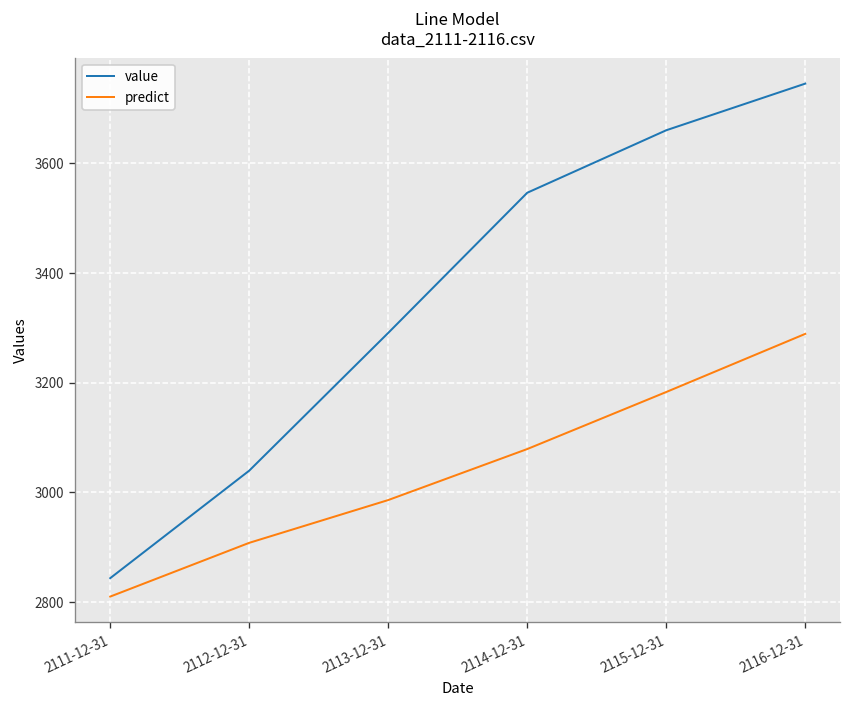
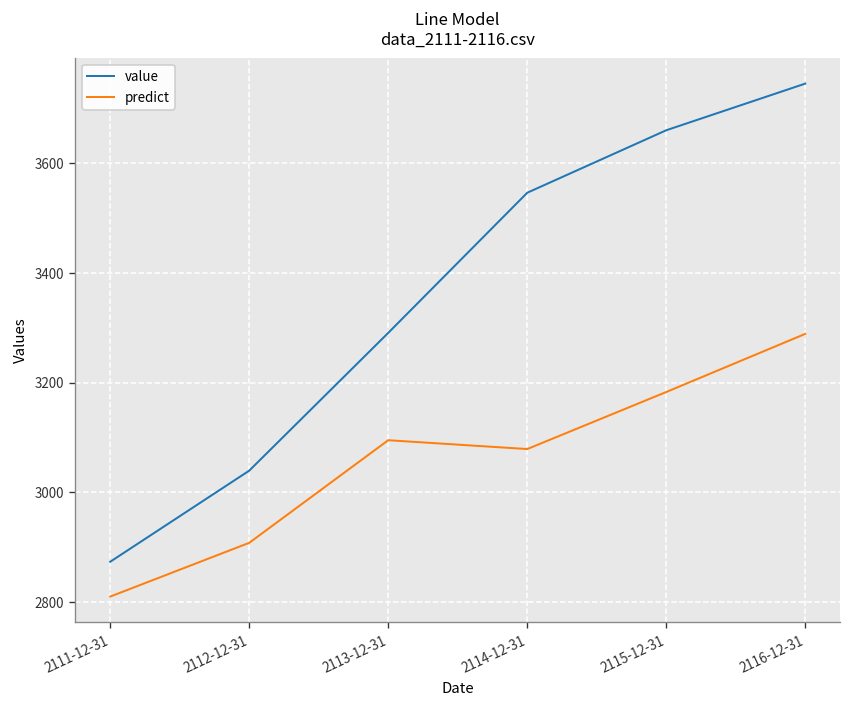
value, 2111-12-31: 2840 -> 2870
predict, 2113-12-31: 2990 -> 3100
